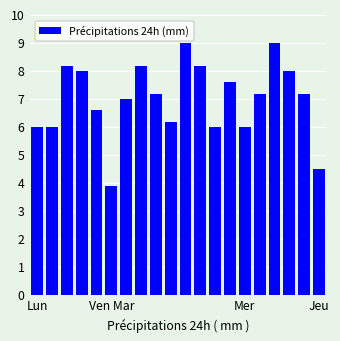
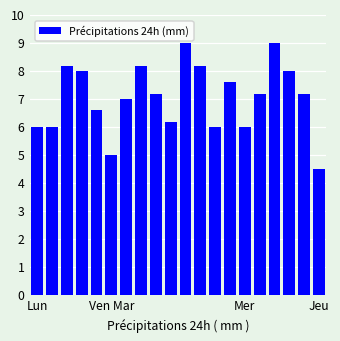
Ven Mar: 3.9 -> 5.0
